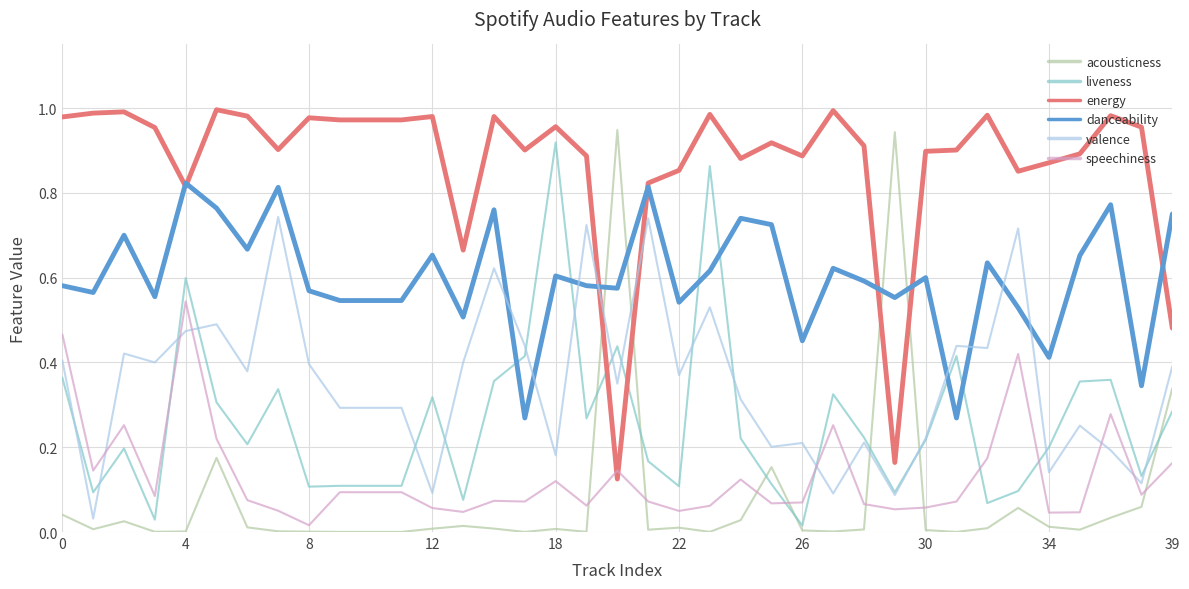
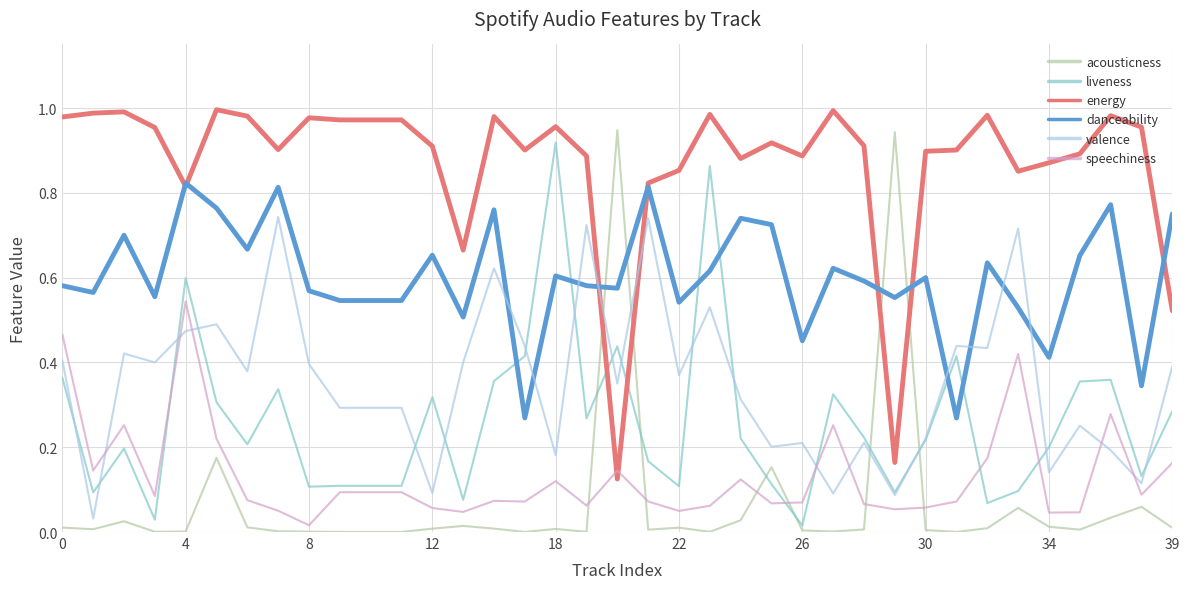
acousticness, 0: 0.04 -> 0.01
energy, 12: 0.98 -> 0.91
acousticness, 39: 0.34 -> 0.01
energy, 39: 0.48 -> 0.52
